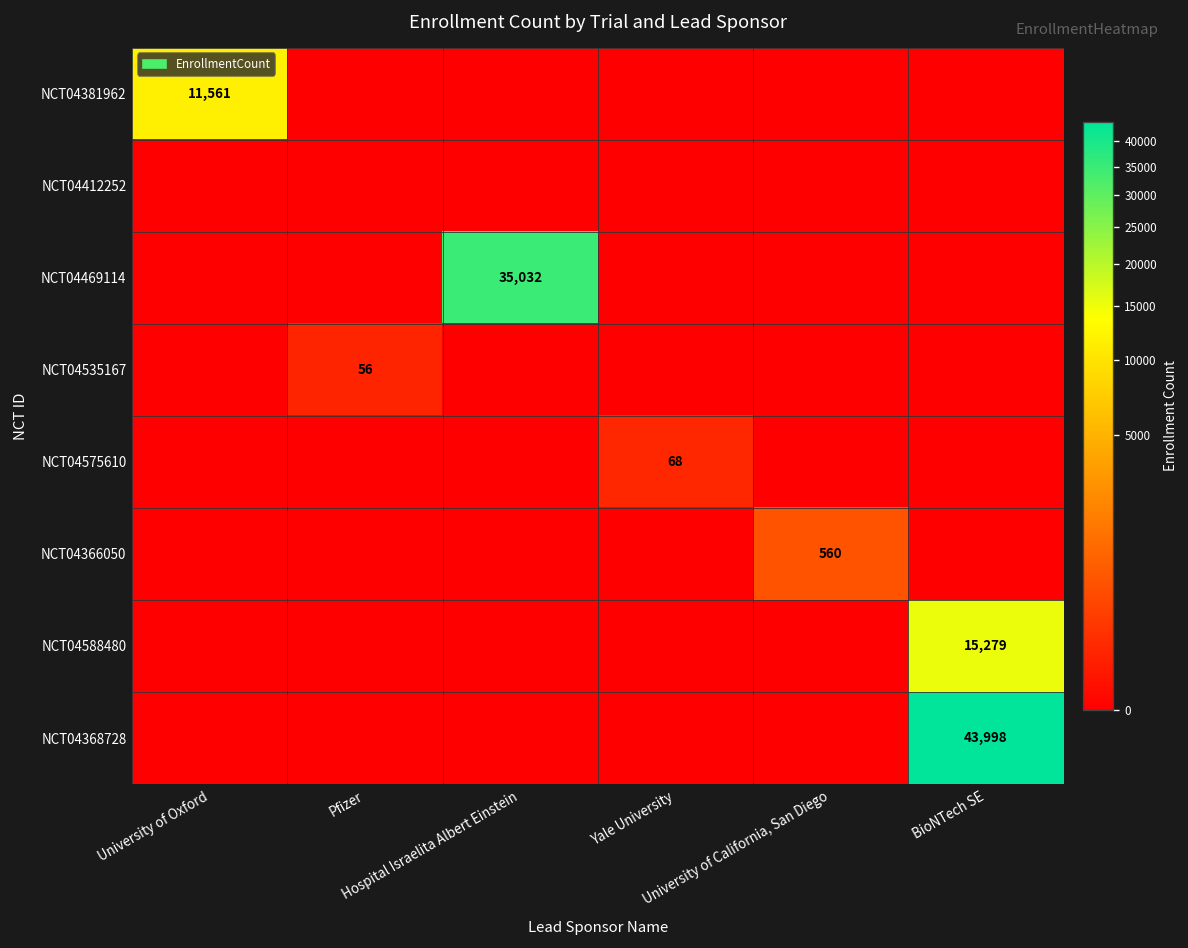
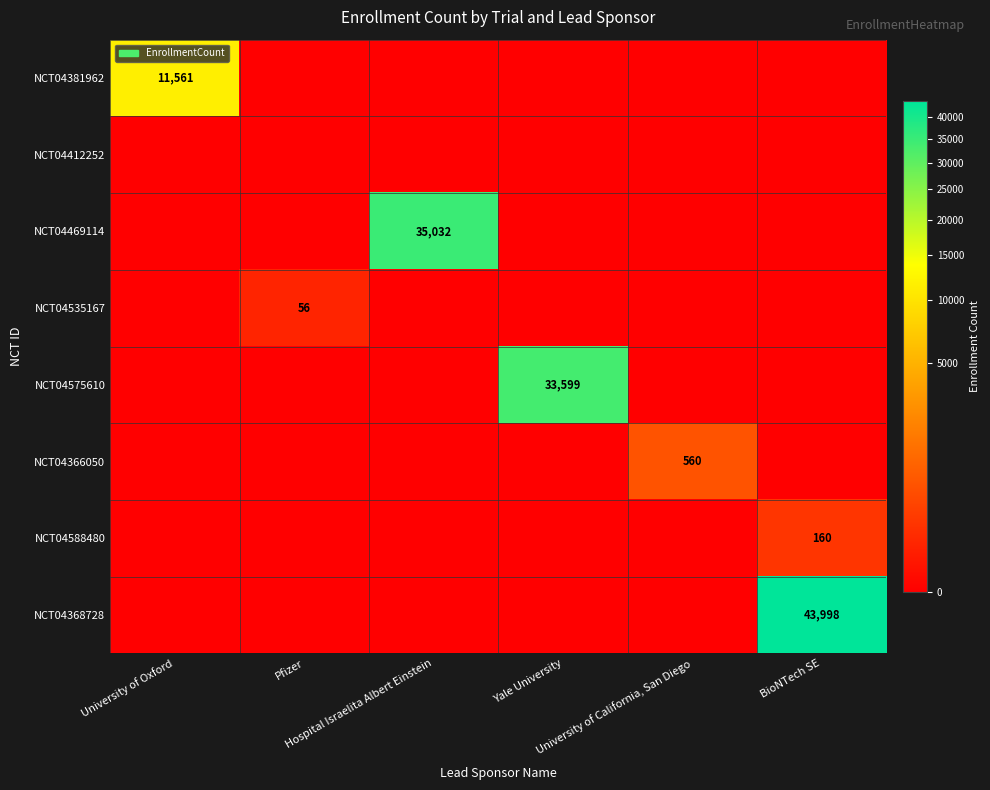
NCT04575610, Yale University: 68 -> 33,599
NCT04588480, BioNTech SE: 15,279 -> 160
